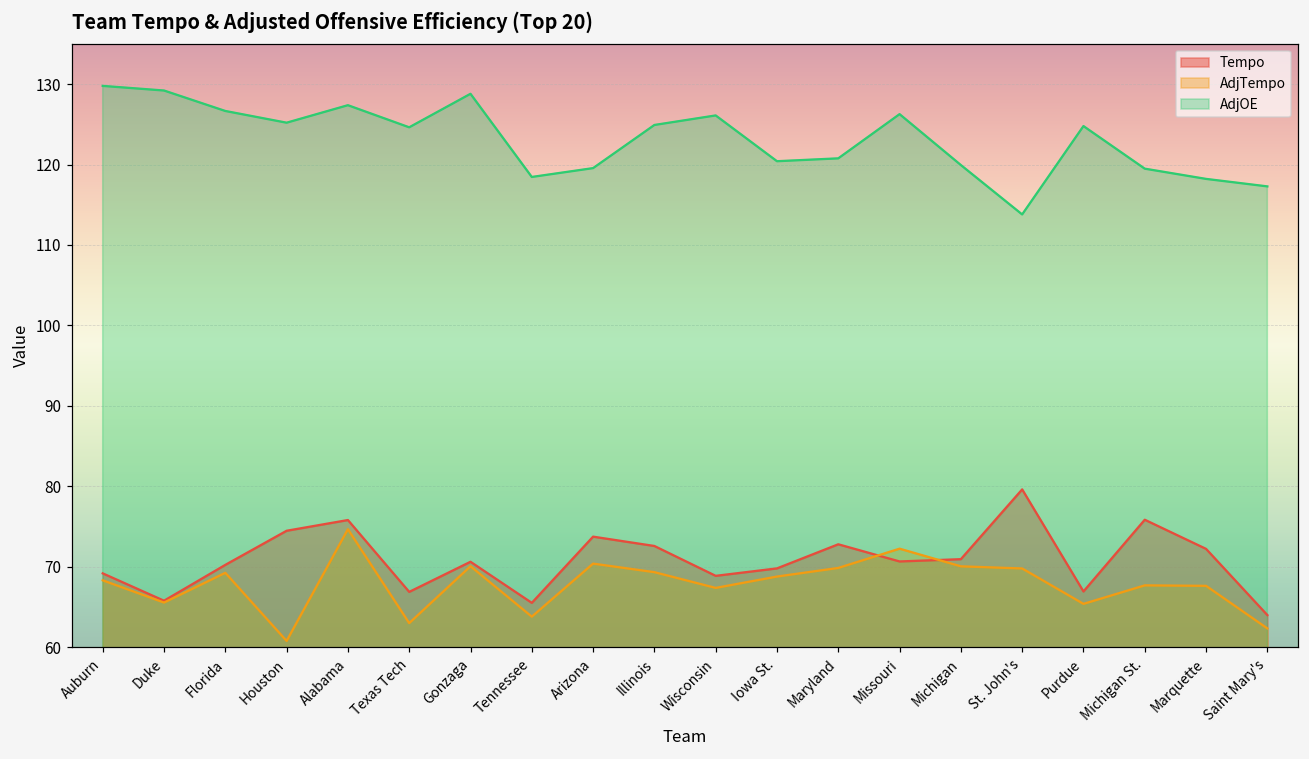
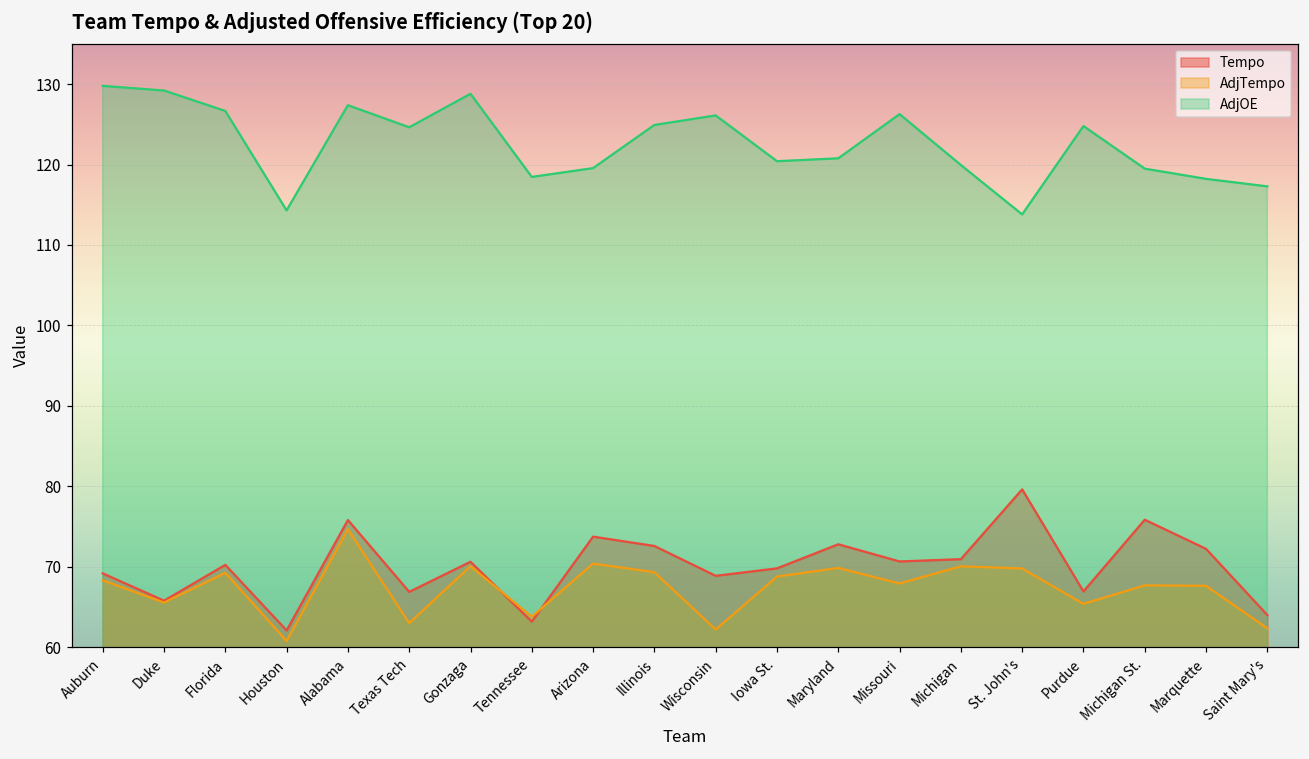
Tempo, Houston: 74 -> 62
AdjOE, Houston: 125 -> 114
Tempo, Tennessee: 66 -> 63
AdjTempo, Wisconsin: 67 -> 62
AdjTempo, Missouri: 72 -> 68
